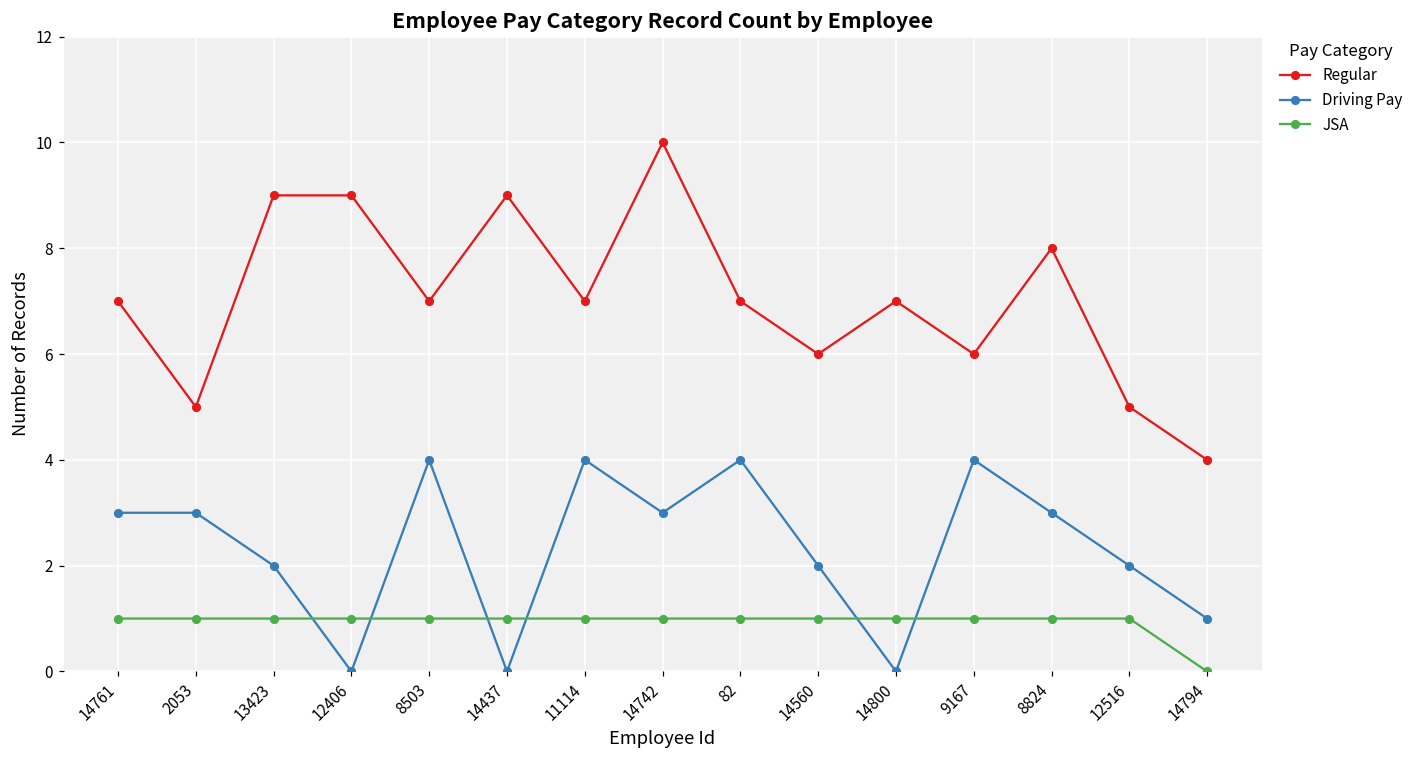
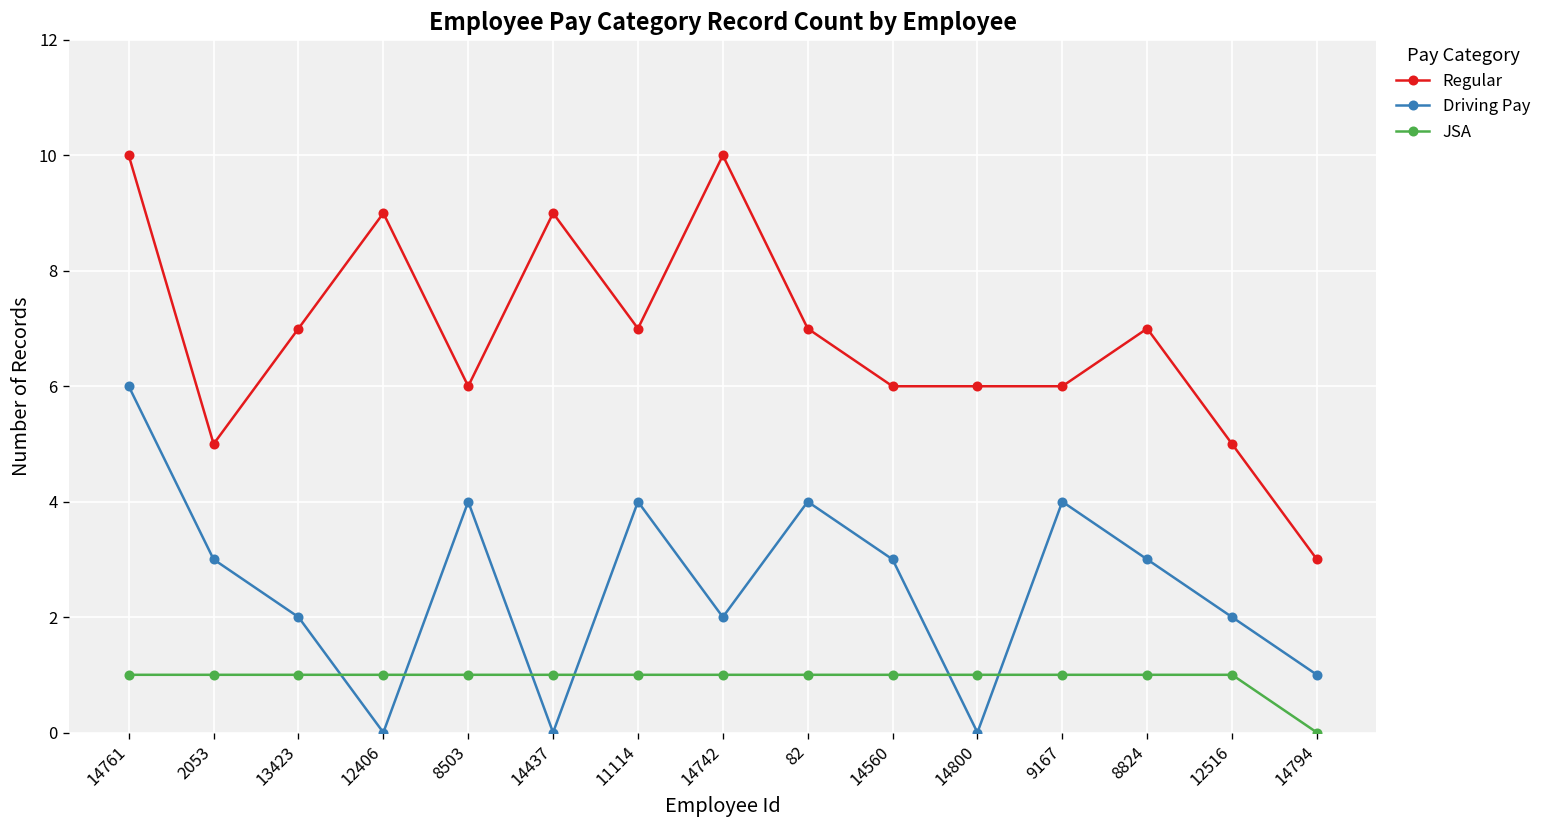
Regular, 14761: 7 -> 10
Driving Pay, 14761: 3 -> 6
Regular, 13423: 9 -> 7
Regular, 8503: 7 -> 6
Driving Pay, 14742: 3 -> 2
Driving Pay, 14560: 2 -> 3
Regular, 14800: 7 -> 6
Regular, 8824: 8 -> 7
Regular, 14794: 4 -> 3
